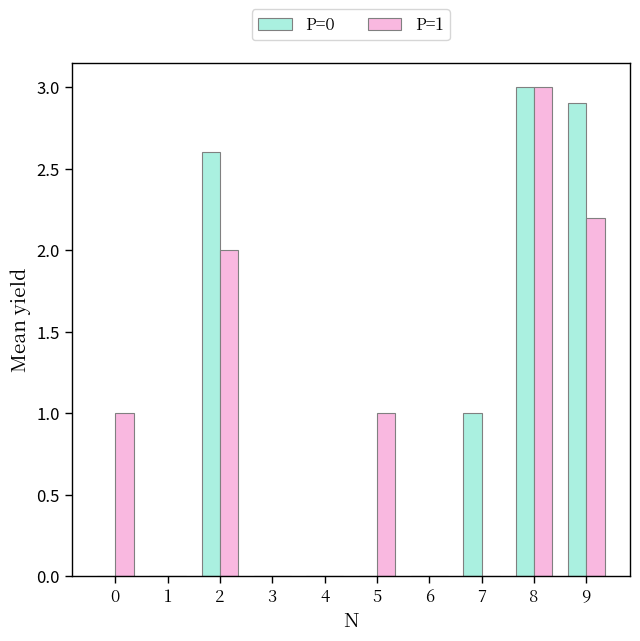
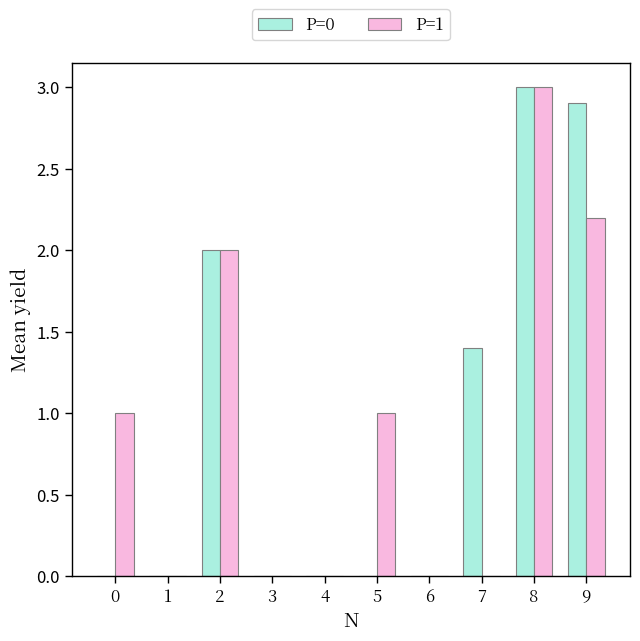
P=0, 2: 2.6 -> 2.0
P=0, 7: 1.0 -> 1.4
